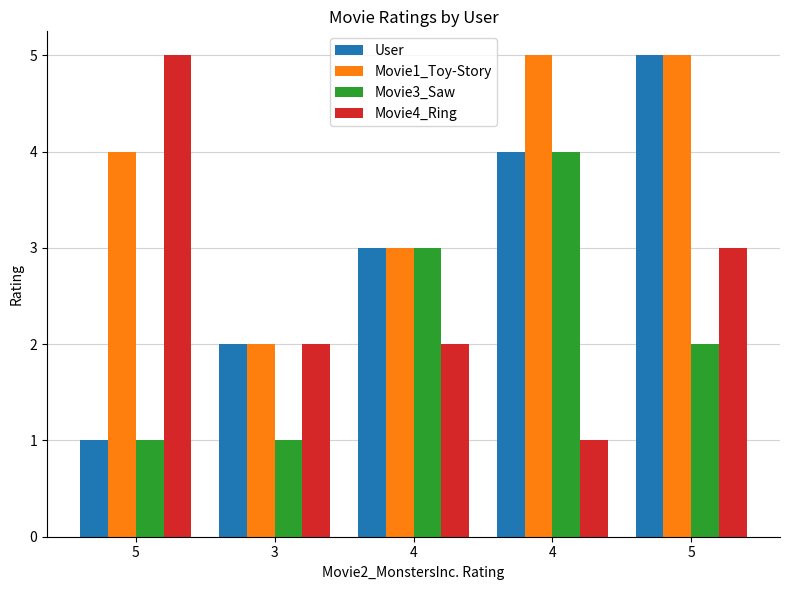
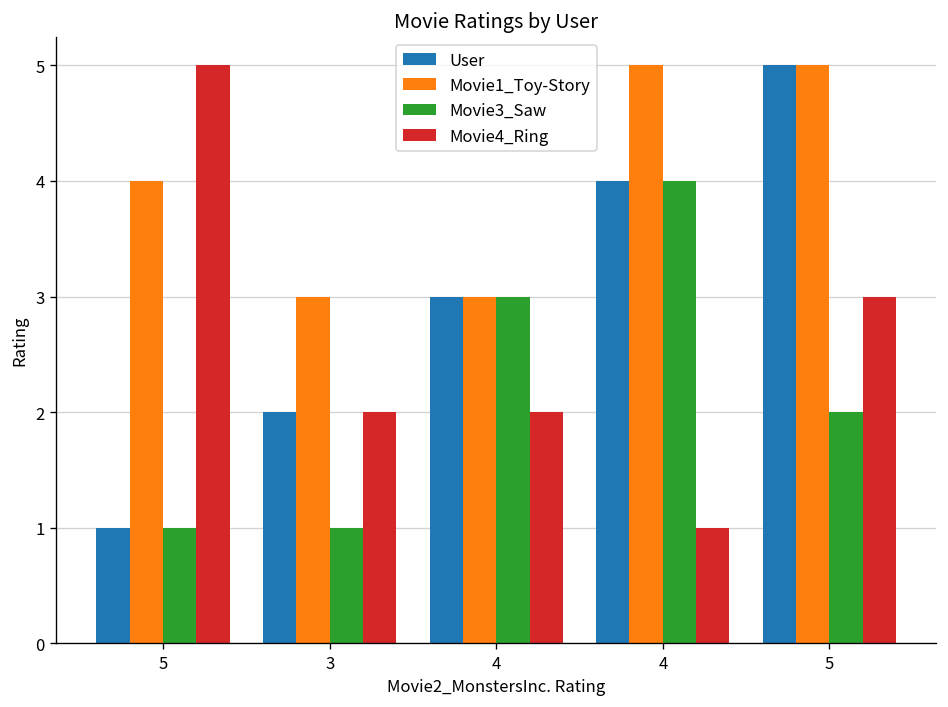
Movie1_Toy-Story, 3: 2 -> 3
